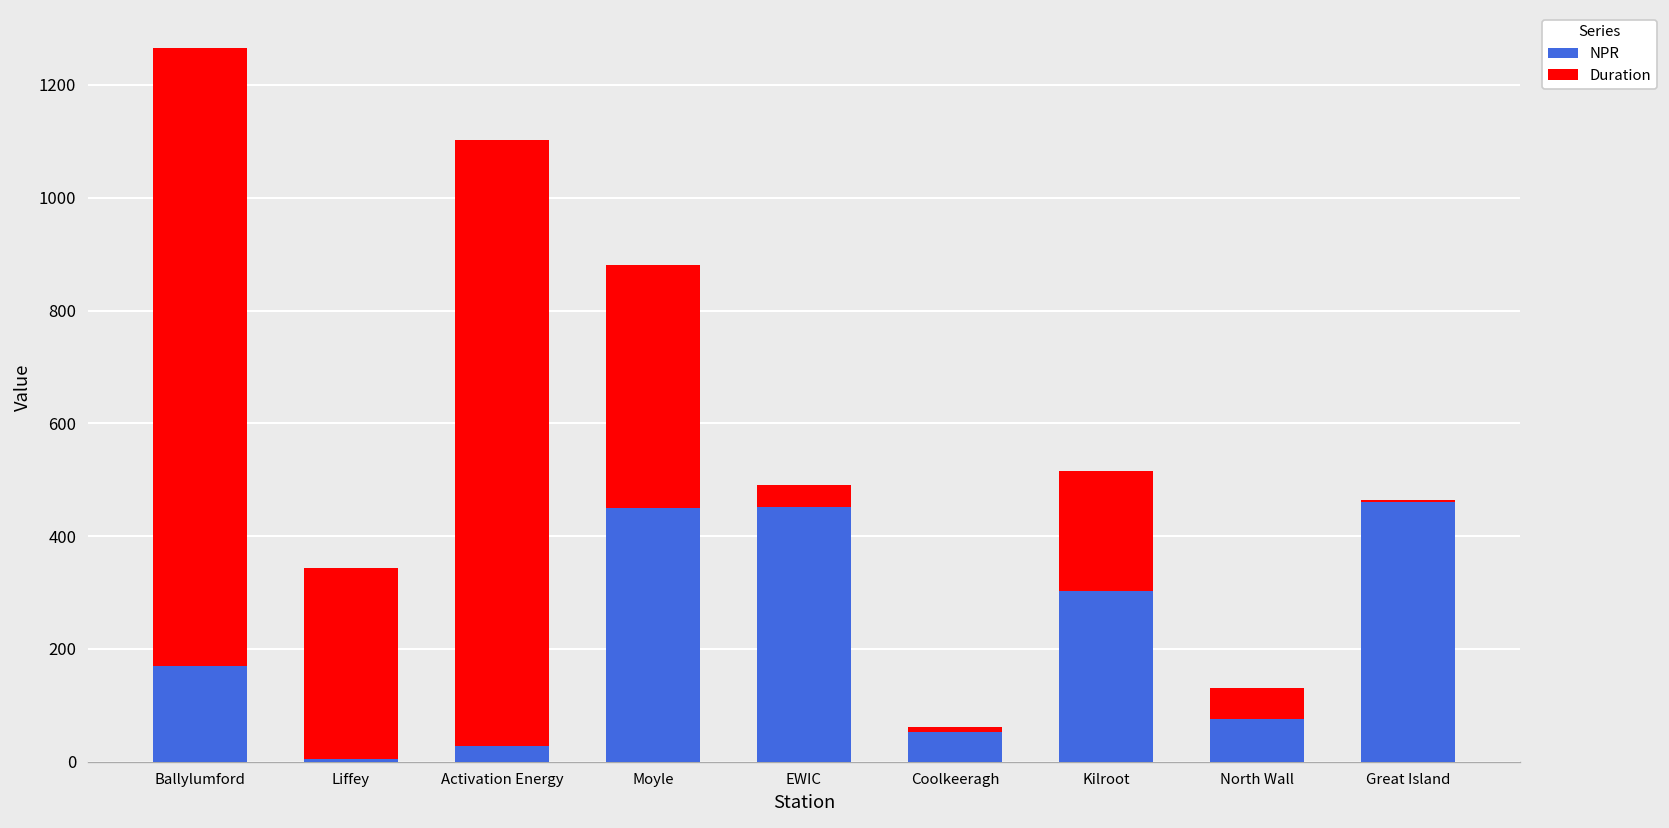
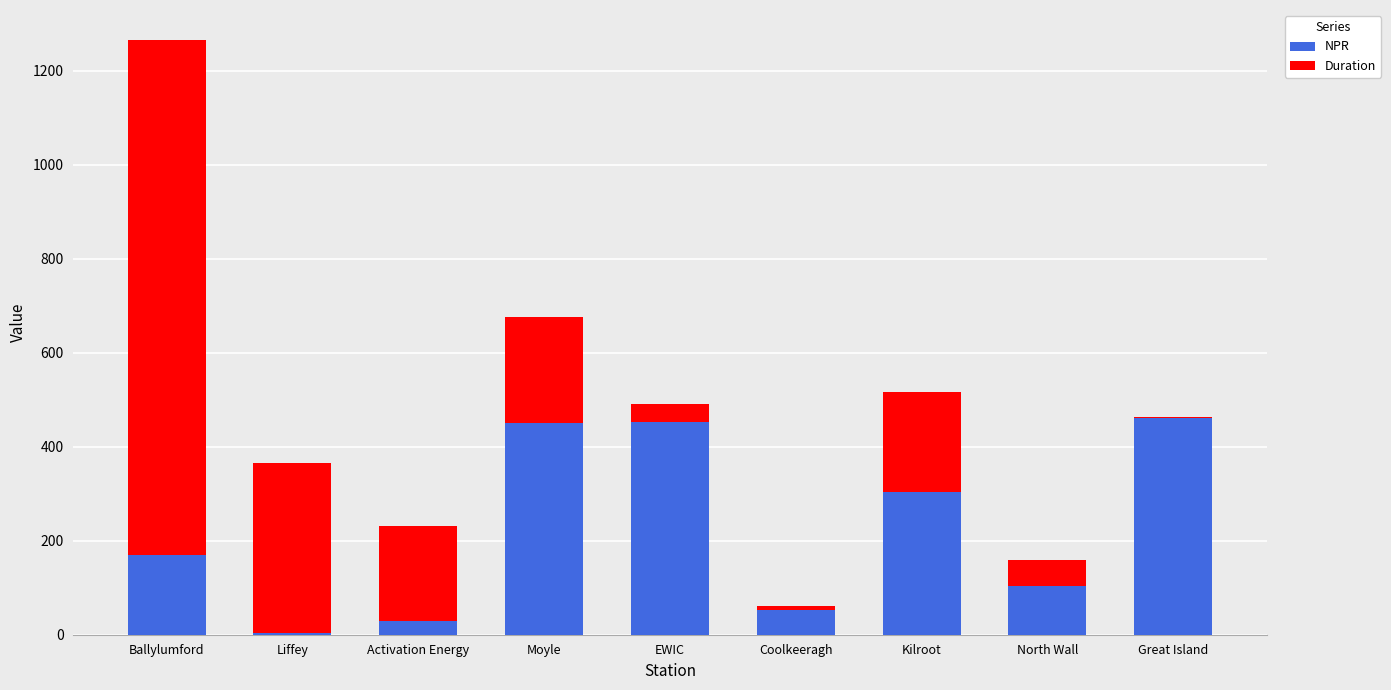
Duration, Liffey: 340 -> 360
Duration, Activation Energy: 1070 -> 200
Duration, Moyle: 430 -> 230
NPR, North Wall: 80 -> 100
